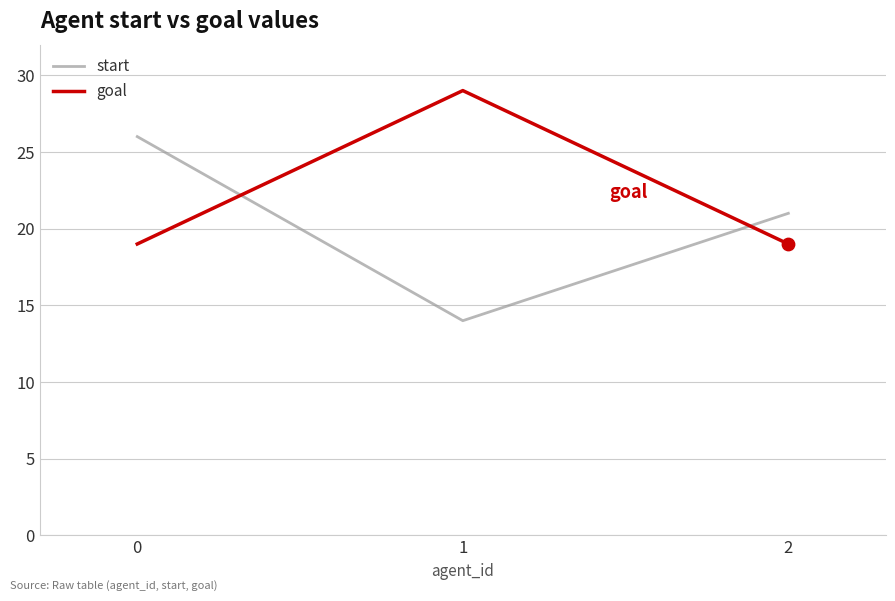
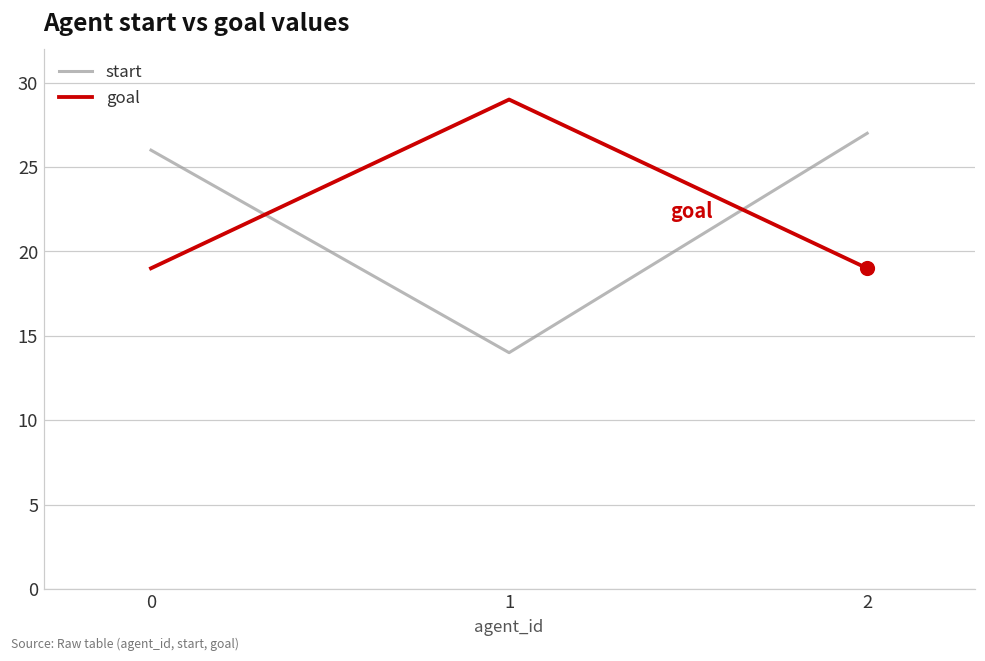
start, 2: 21 -> 27
